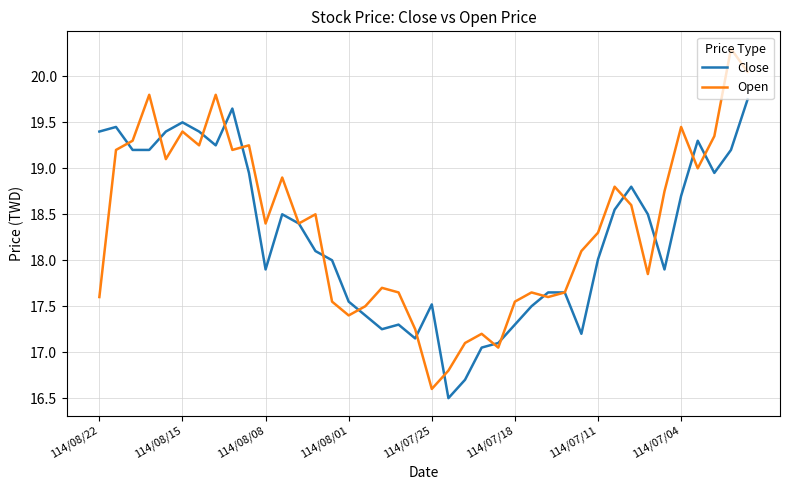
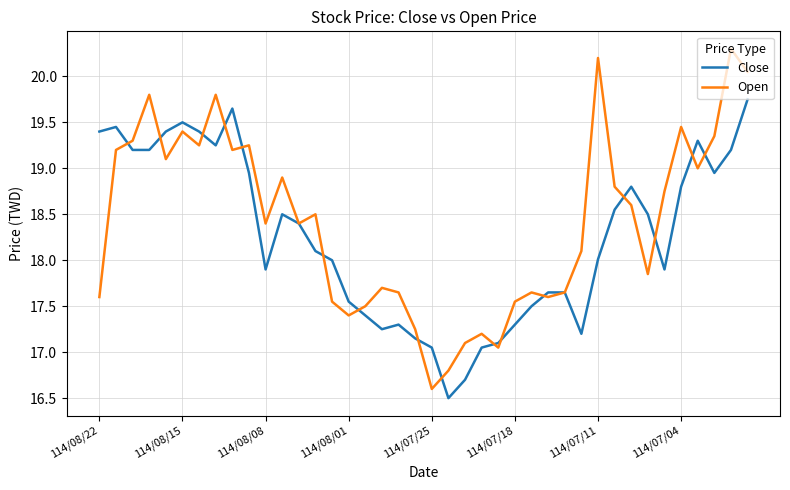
Close, 114/07/25: 17.5 -> 17.1
Open, 114/07/11: 18.3 -> 20.2
Close, 114/07/04: 18.7 -> 18.8
